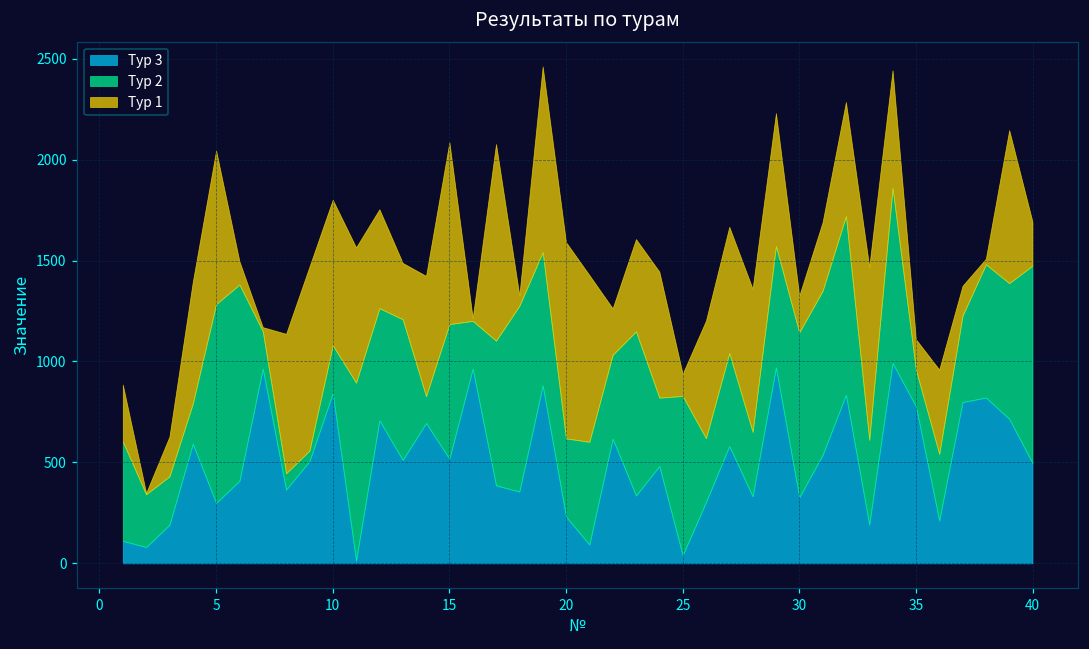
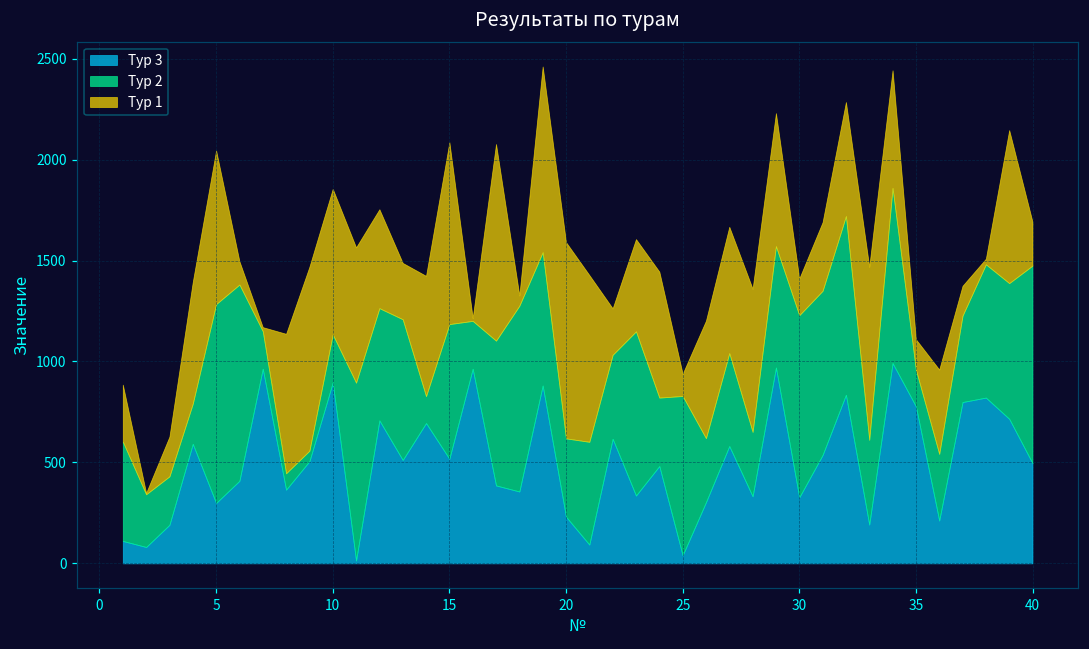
Тур 3, 10: 840 -> 900
Тур 2, 30: 820 -> 900
